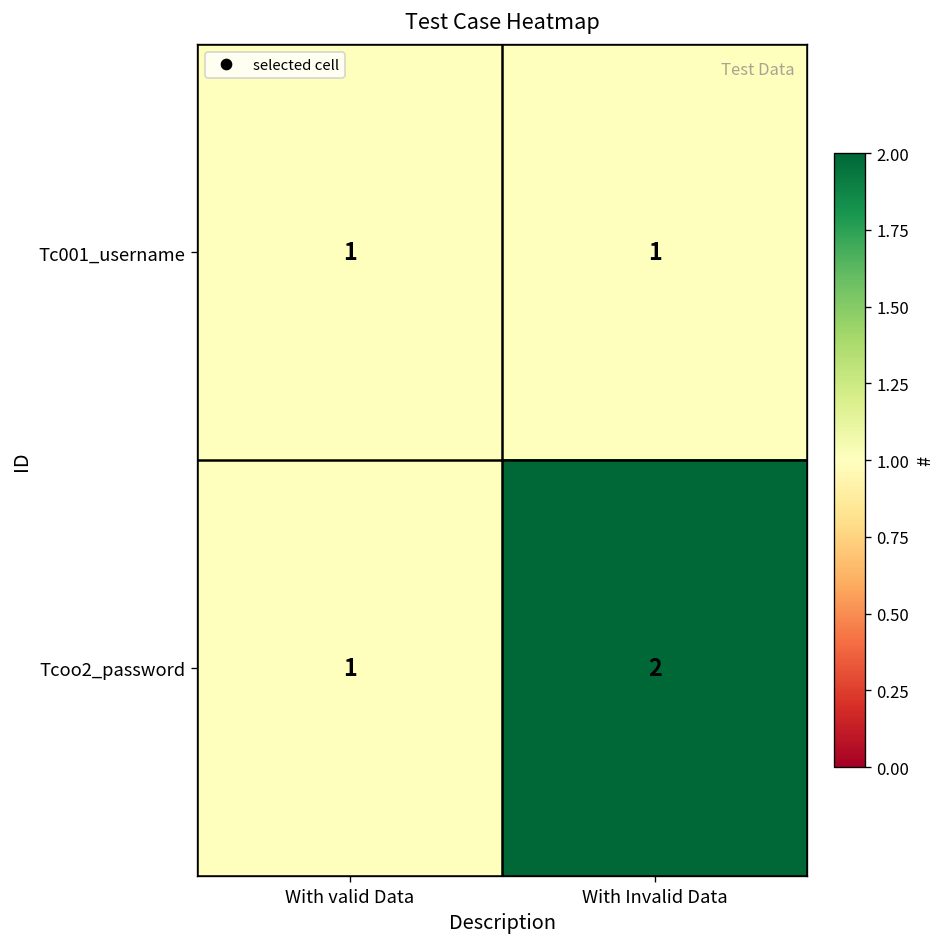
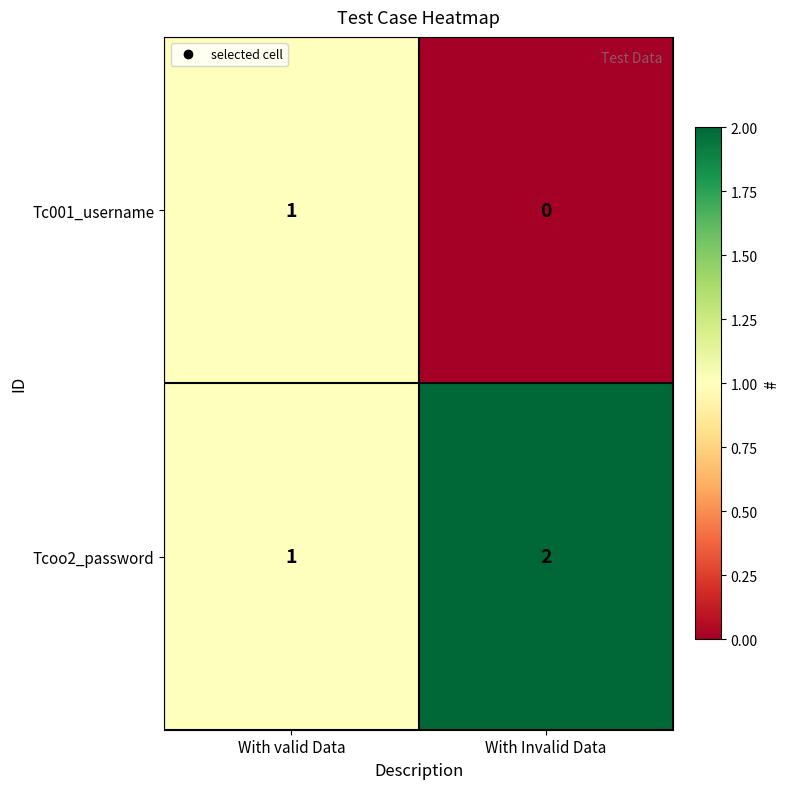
Tc001_username, With Invalid Data: 1 -> 0
